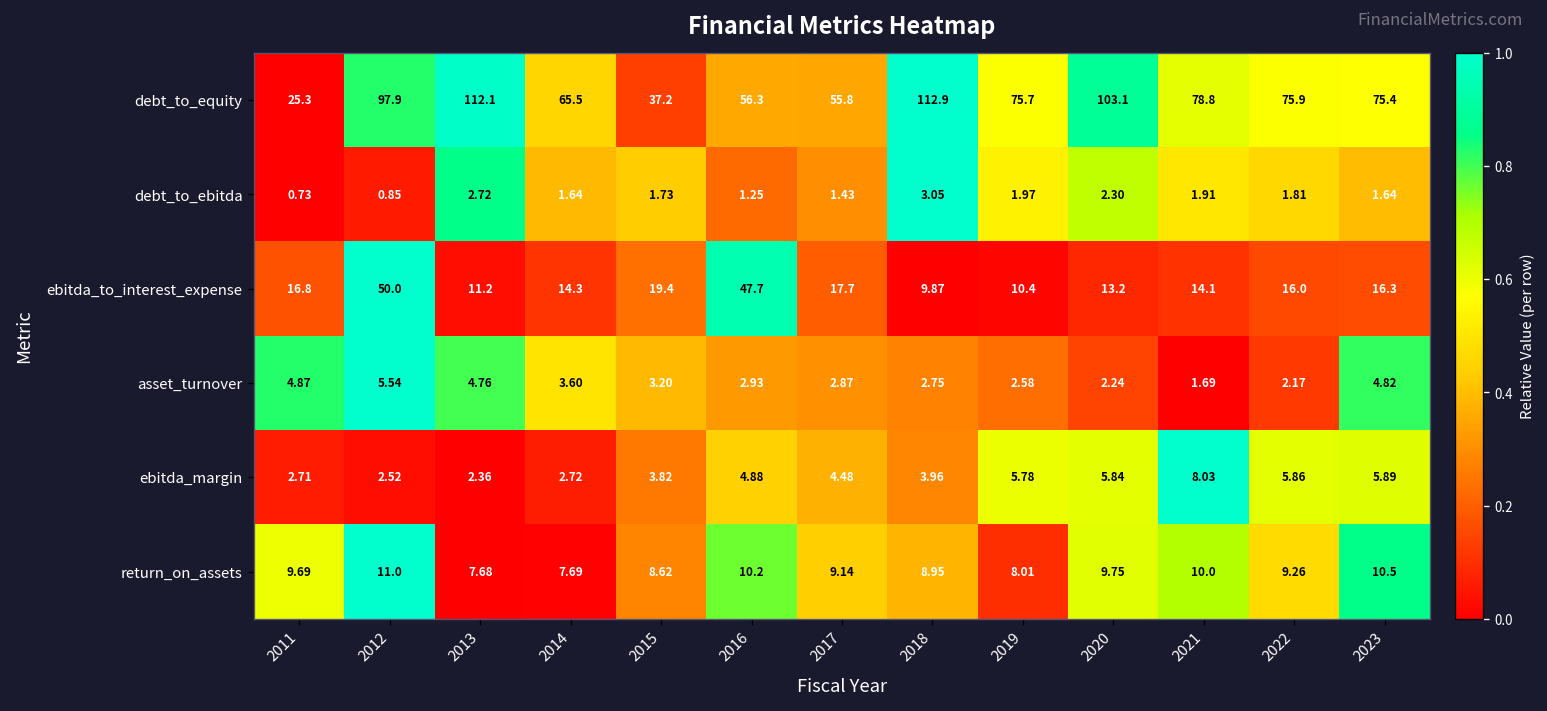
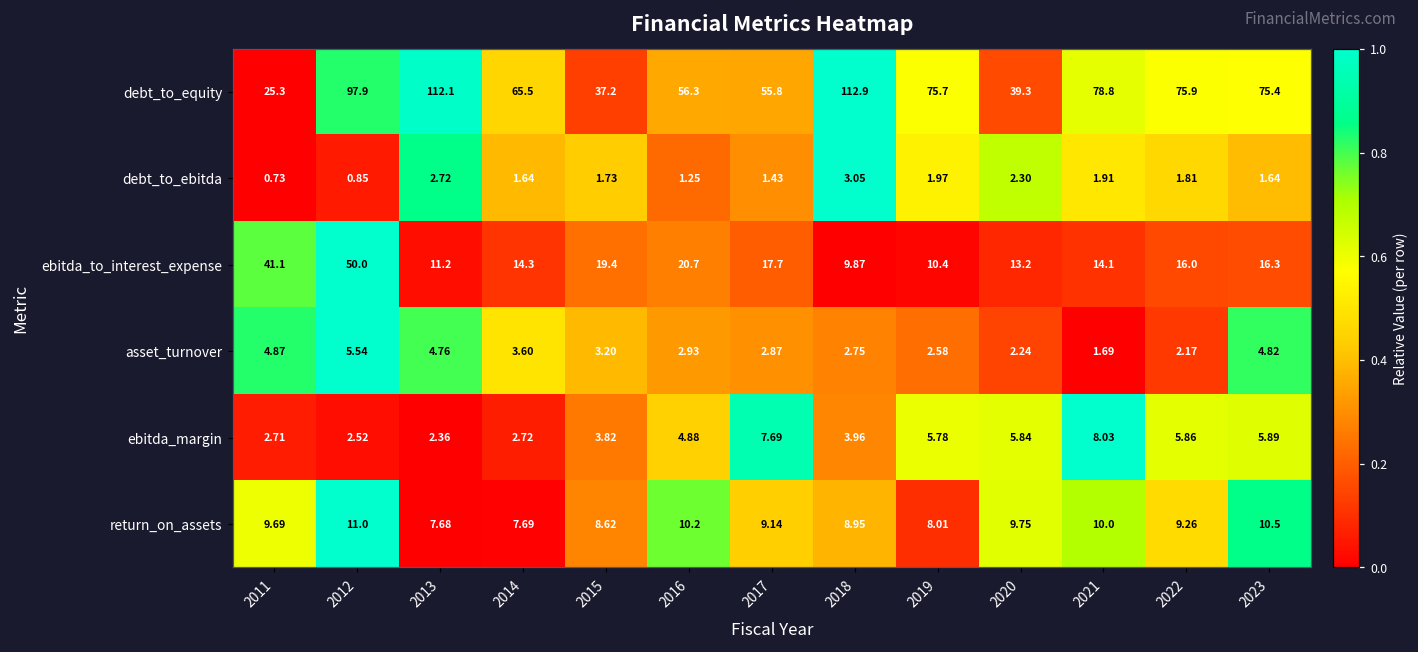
debt_to_equity, 2020: 103.1 -> 39.3
ebitda_to_interest_expense, 2011: 16.8 -> 41.1
ebitda_to_interest_expense, 2016: 47.7 -> 20.7
ebitda_margin, 2017: 4.48 -> 7.69
